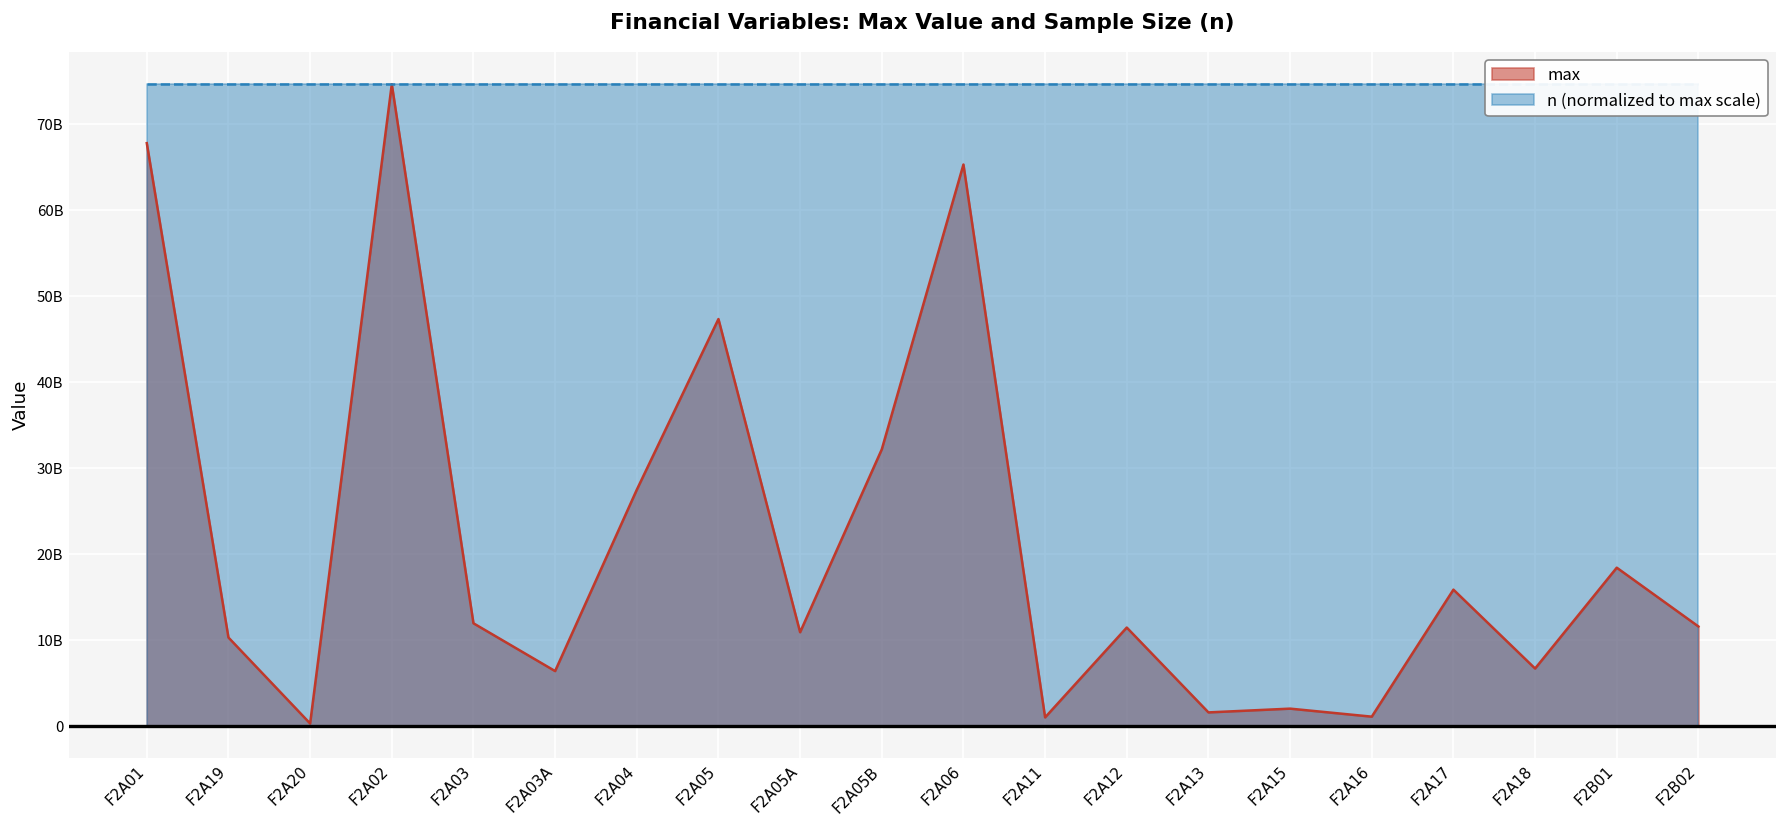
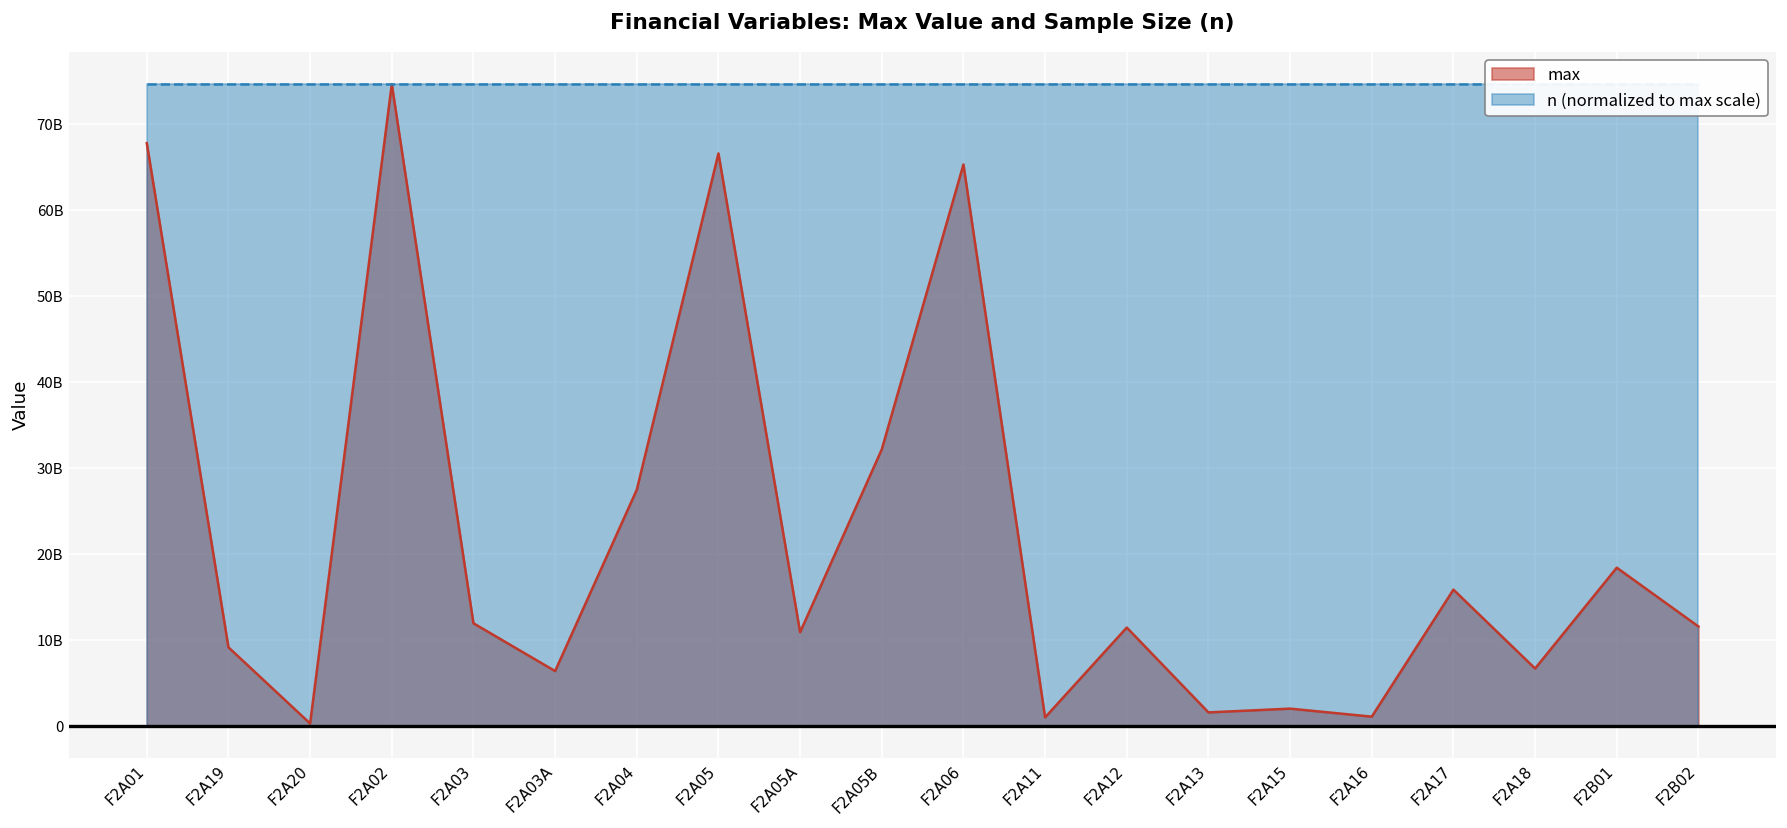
max, F2A19: 10000000000 -> 9000000000
max, F2A05: 47000000000 -> 67000000000
